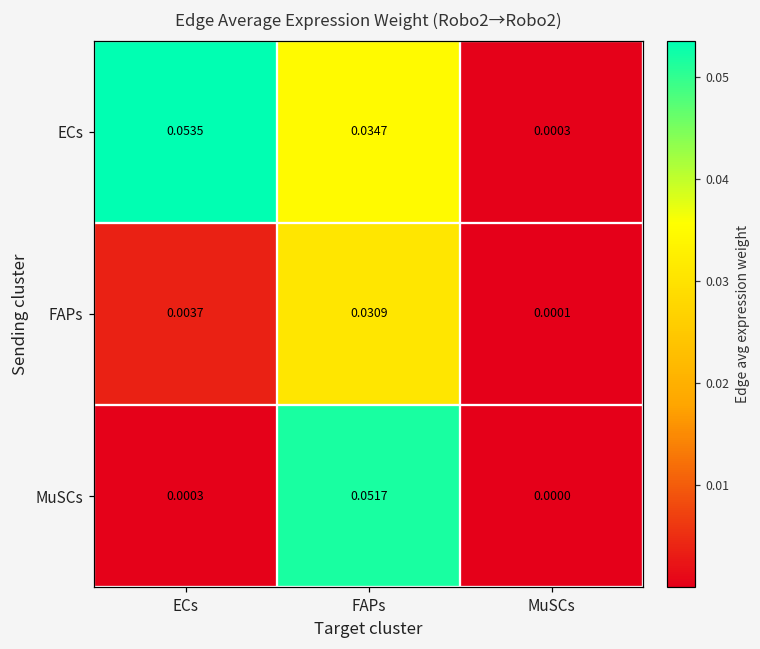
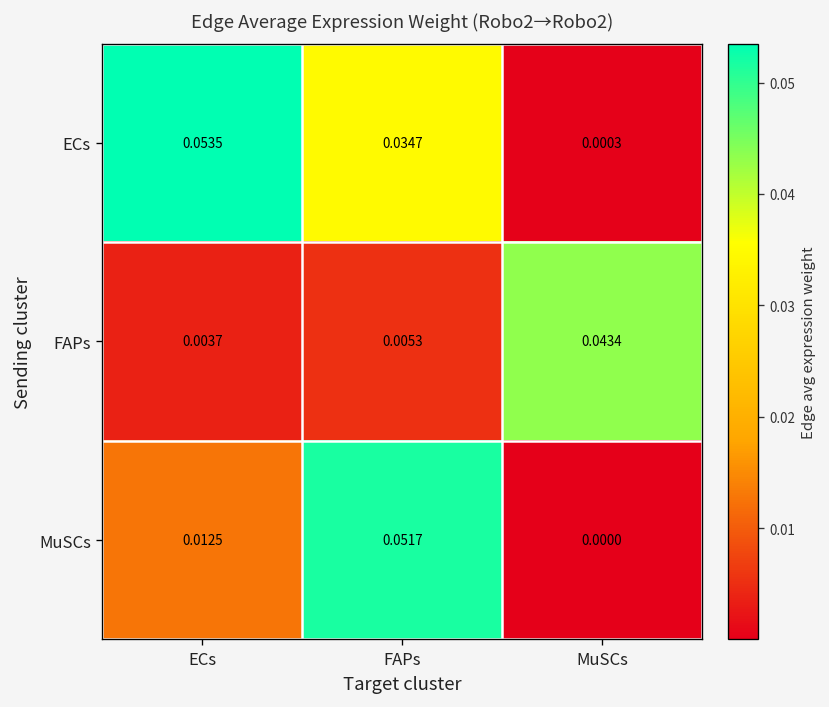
FAPs, FAPs: 0.0309 -> 0.0053
FAPs, MuSCs: 0.0001 -> 0.0434
MuSCs, ECs: 0.0003 -> 0.0125
